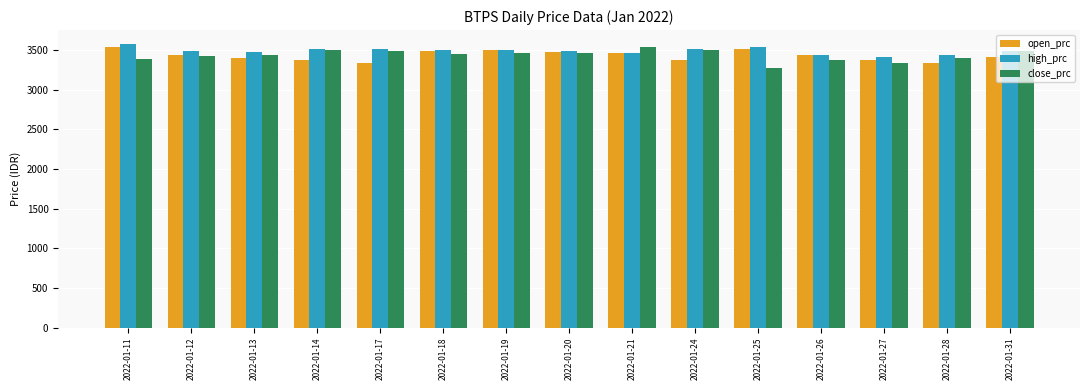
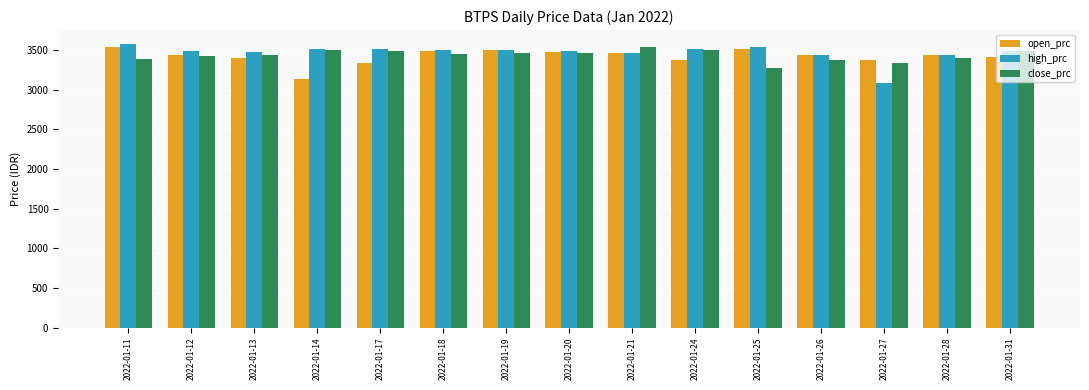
open_prc, 2022-01-14: 3400 -> 3100
high_prc, 2022-01-27: 3400 -> 3100
open_prc, 2022-01-28: 3300 -> 3400
